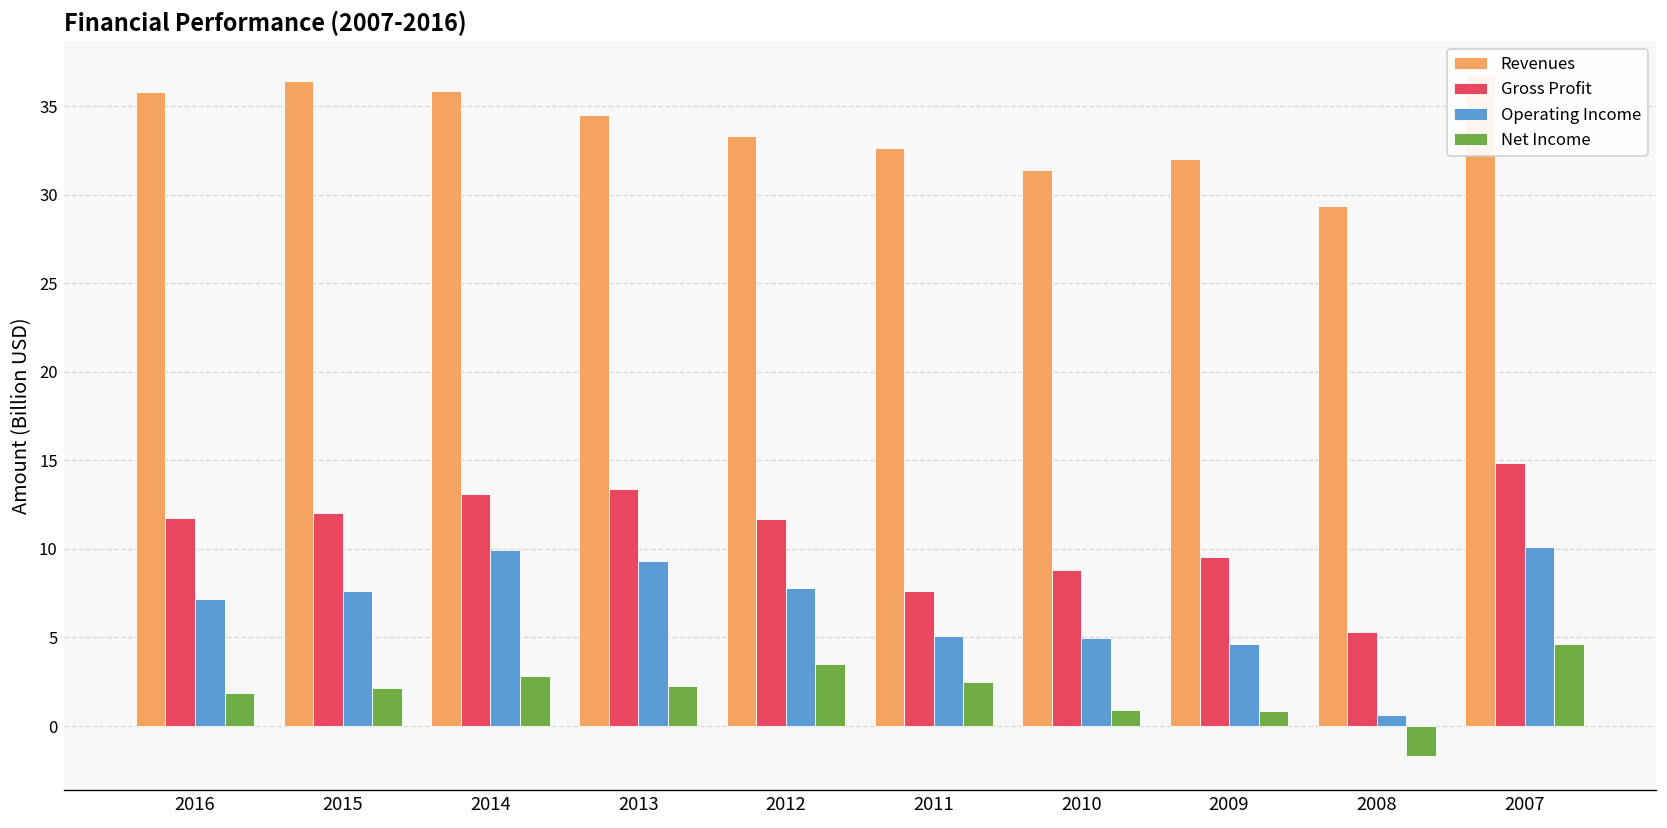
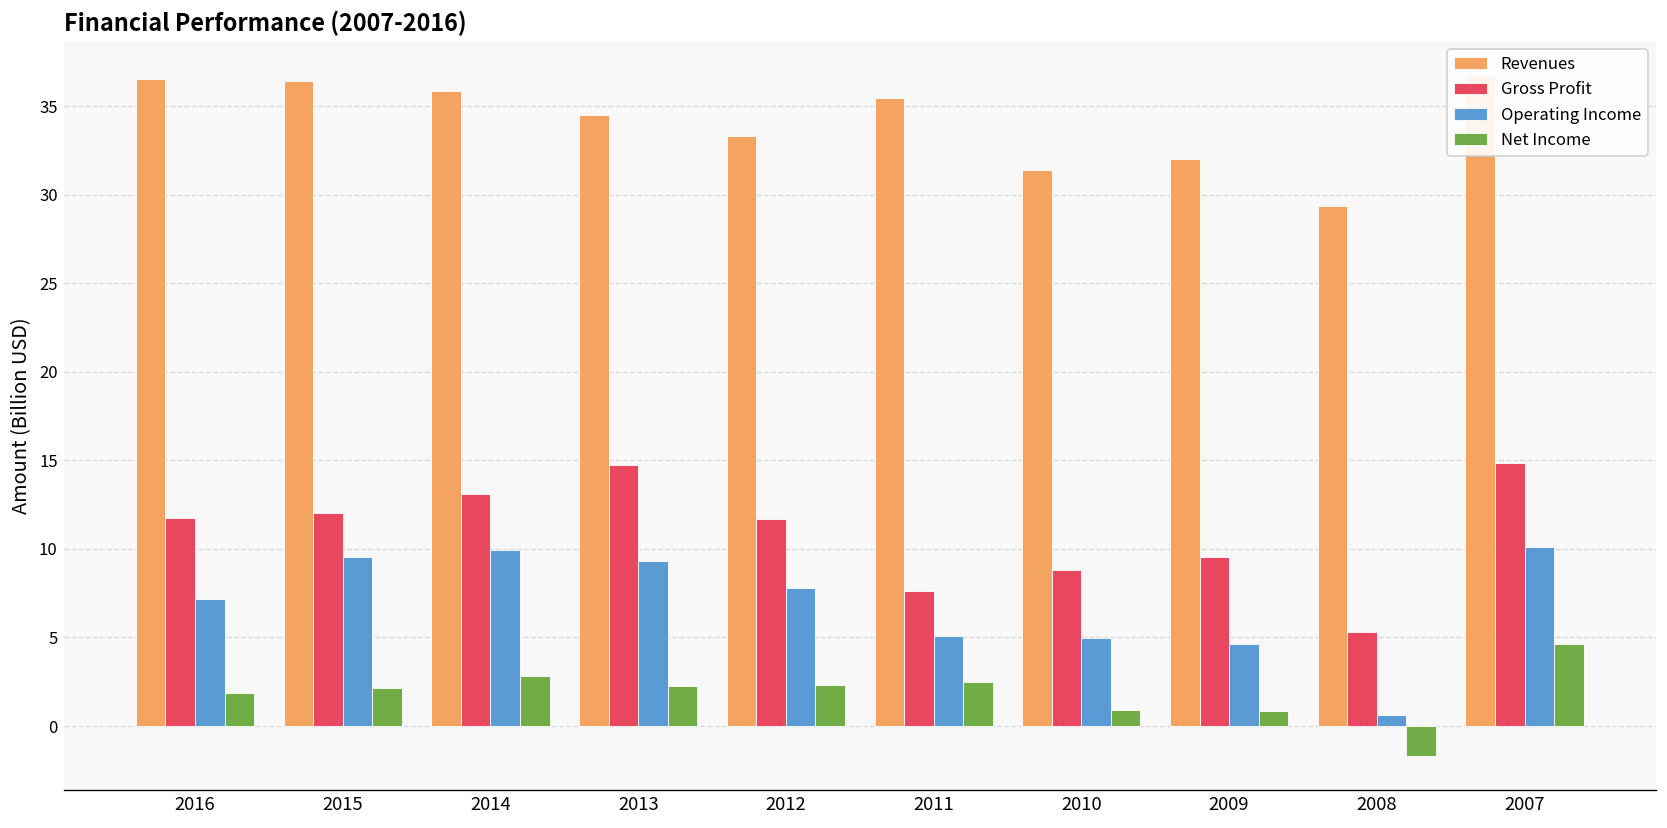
Revenues, 2016: 35.8 -> 36.5
Operating Income, 2015: 7.7 -> 9.5
Gross Profit, 2013: 13.4 -> 14.8
Net Income, 2012: 3.5 -> 2.3
Revenues, 2011: 32.7 -> 35.5
